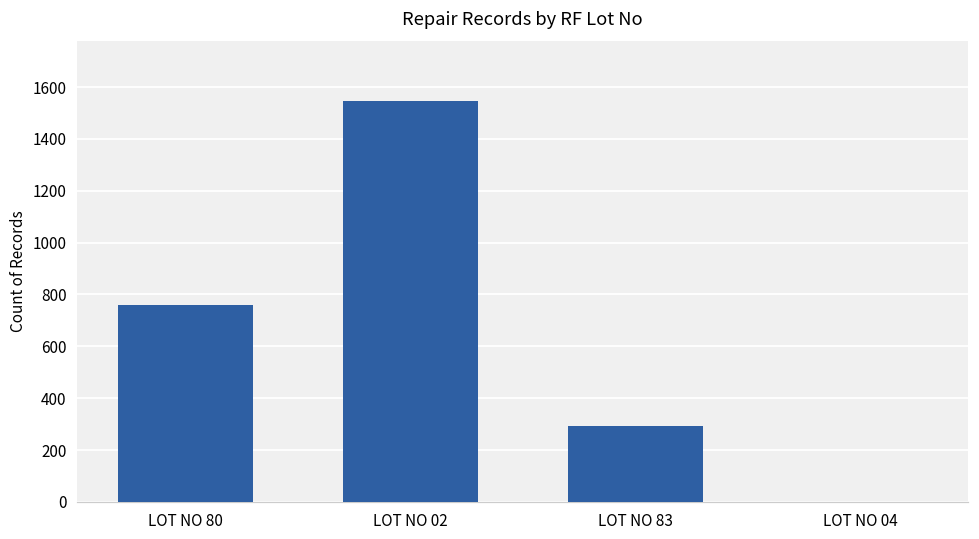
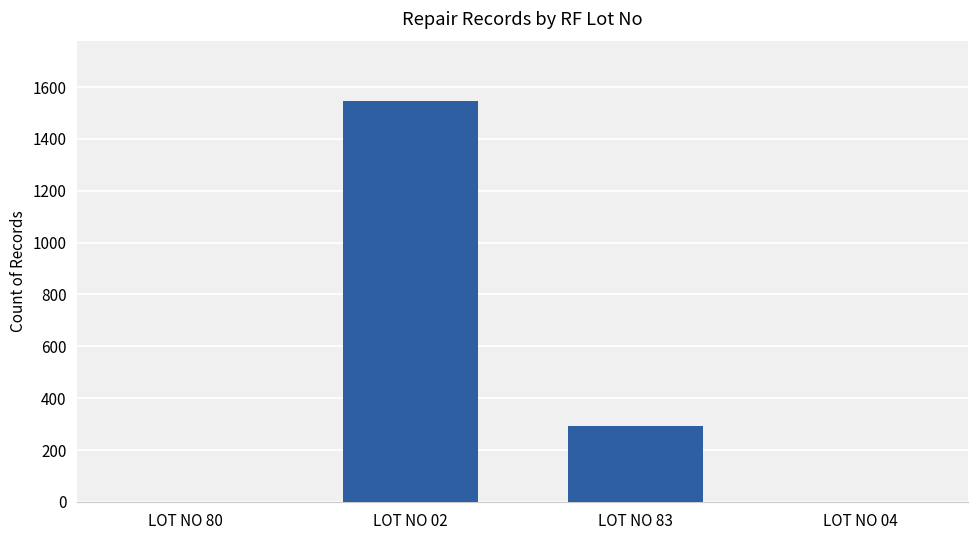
LOT NO 80: 760 -> 0
